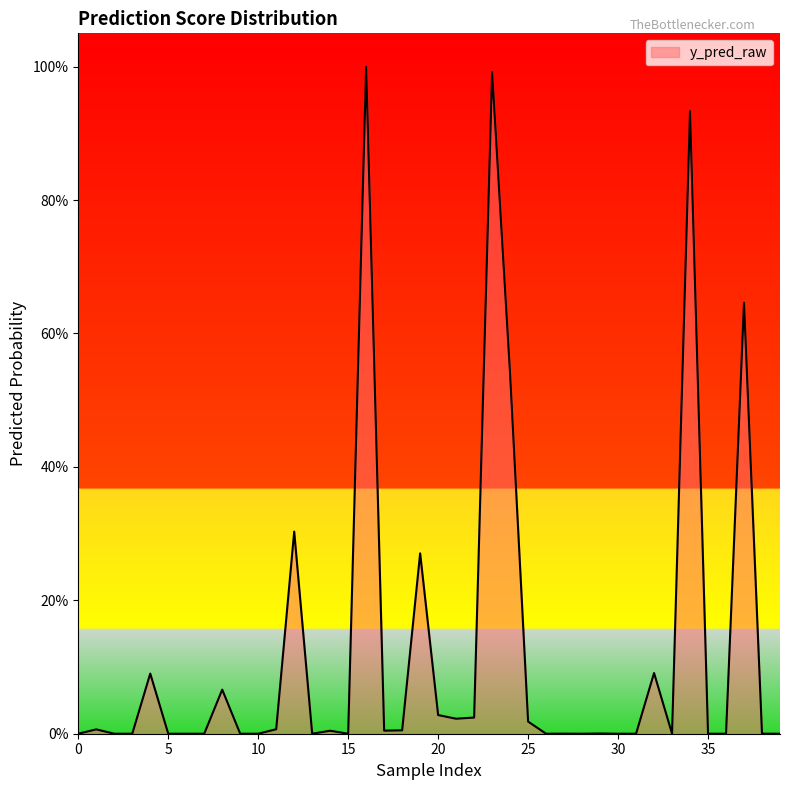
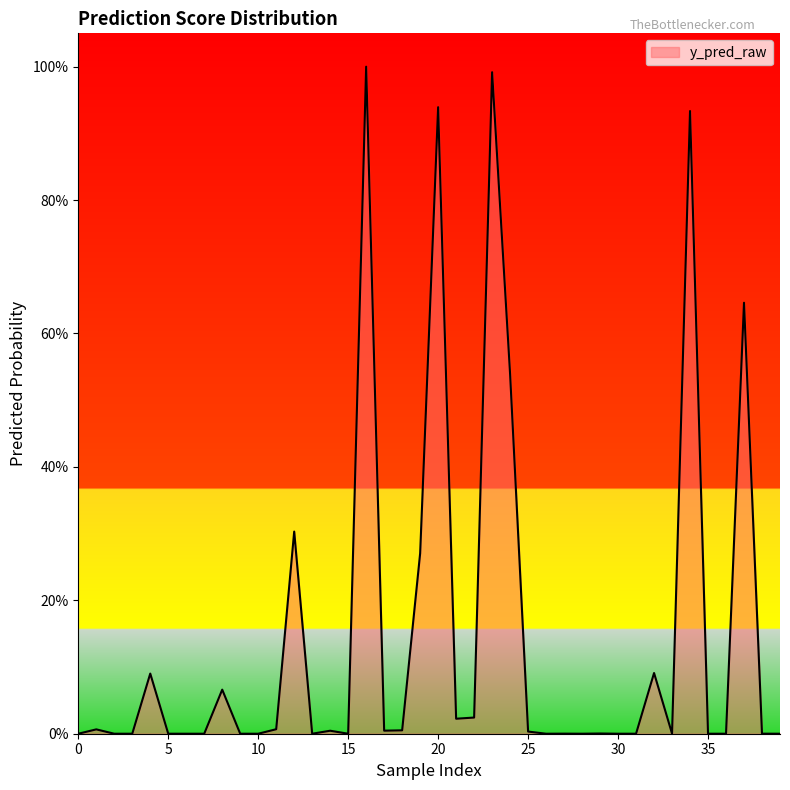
20: 3% -> 94%
25: 2% -> 0%
